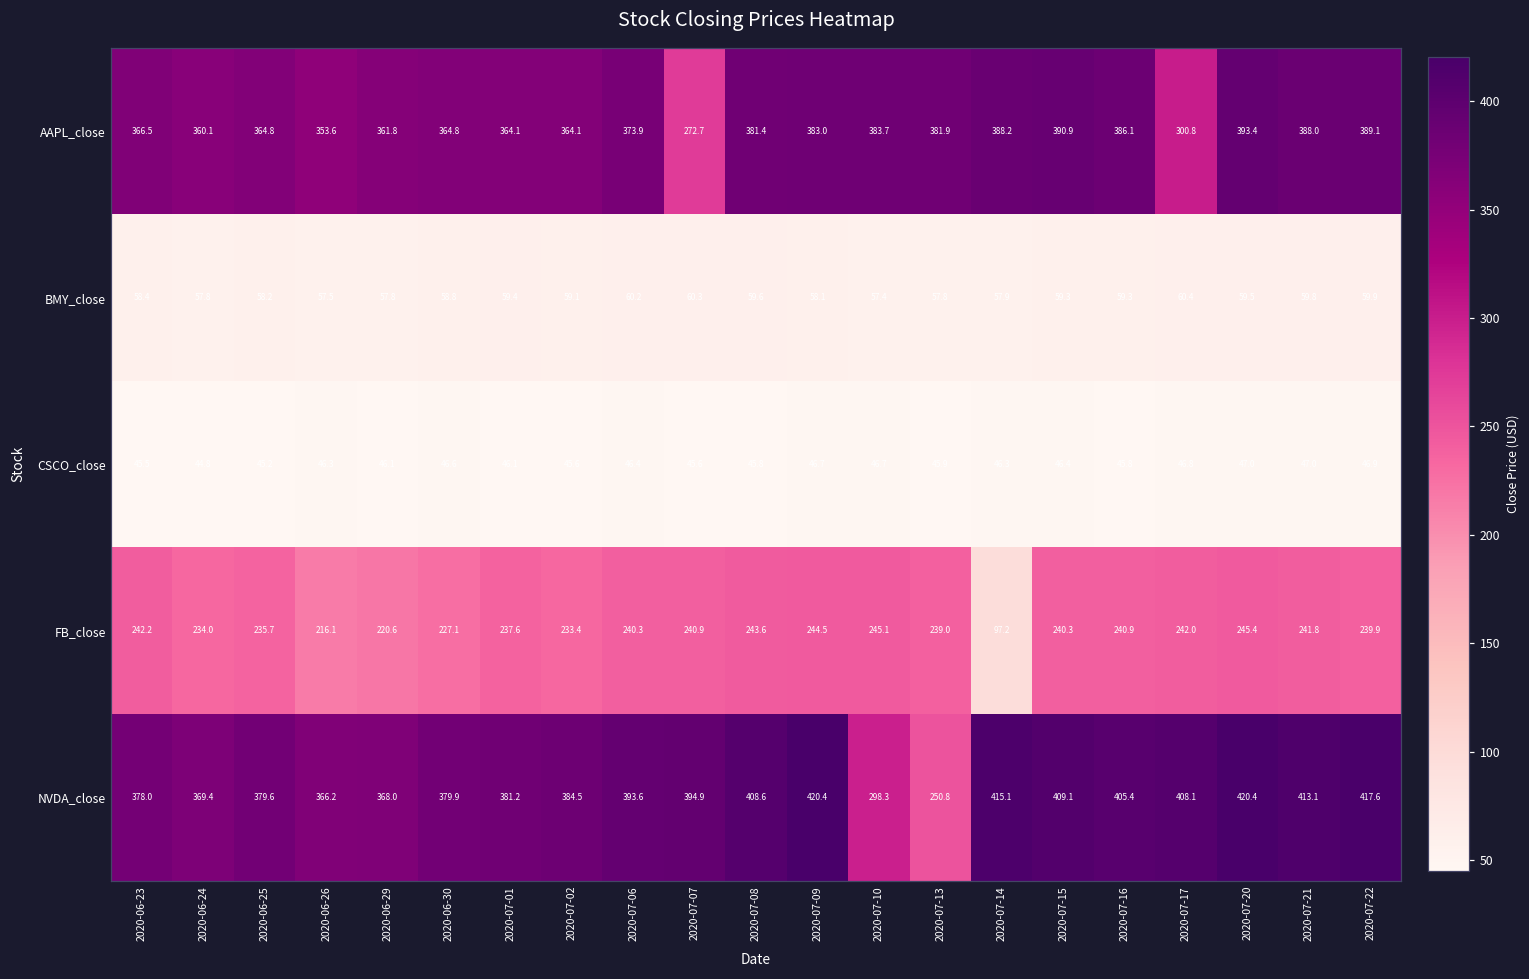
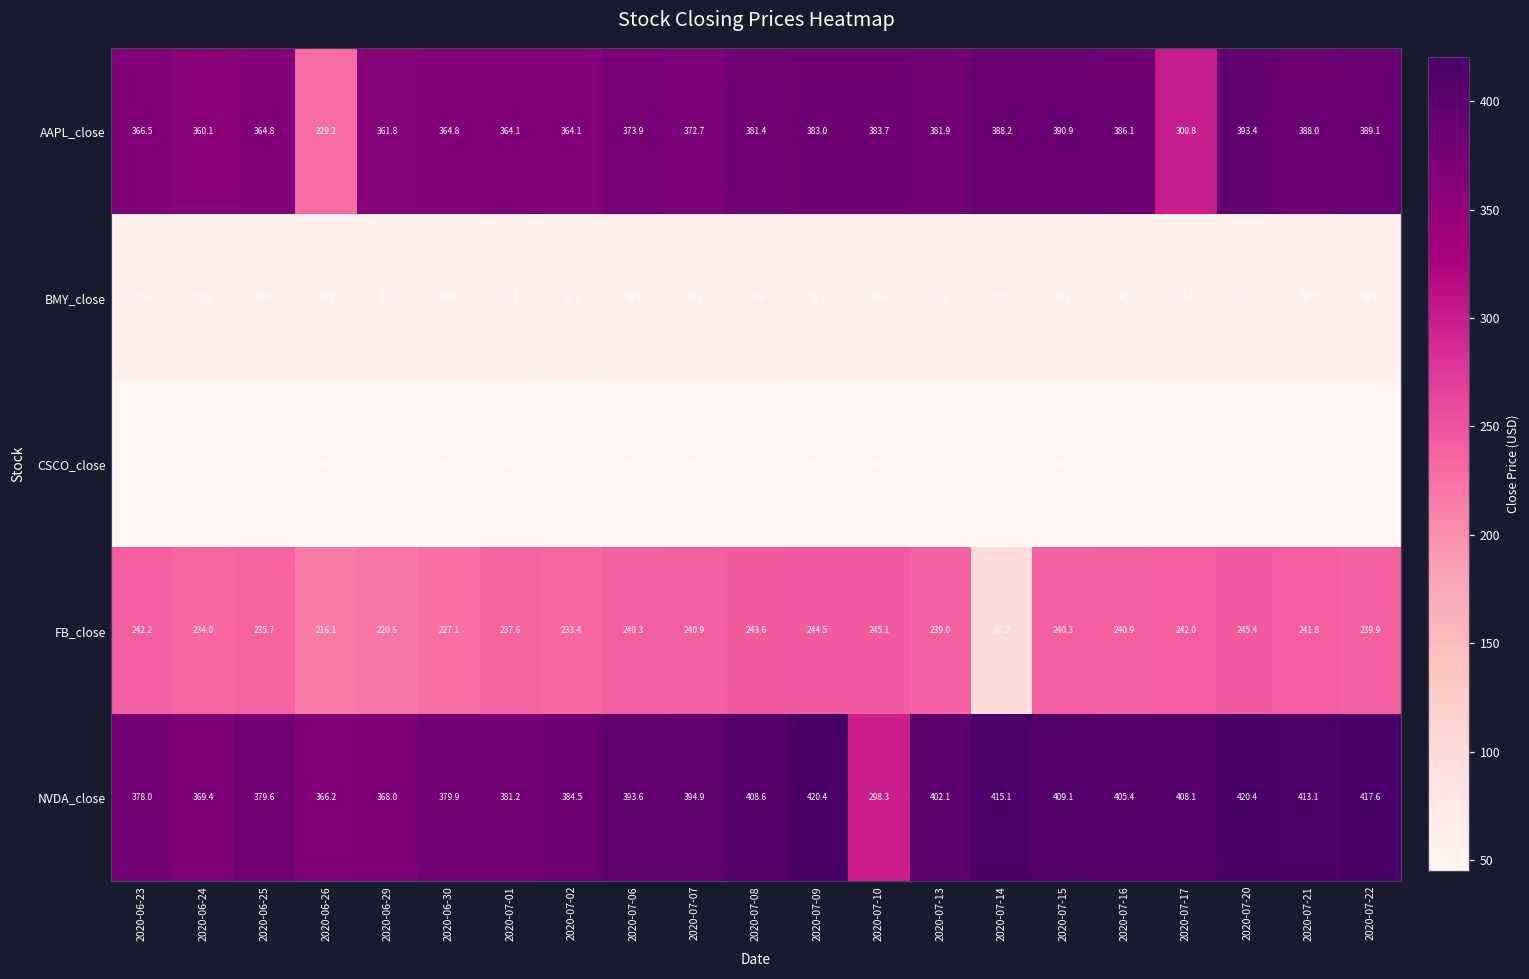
AAPL_close, 2020-06-26: 353.6 -> 229.2
AAPL_close, 2020-07-07: 272.7 -> 372.7
NVDA_close, 2020-07-13: 250.8 -> 402.1
